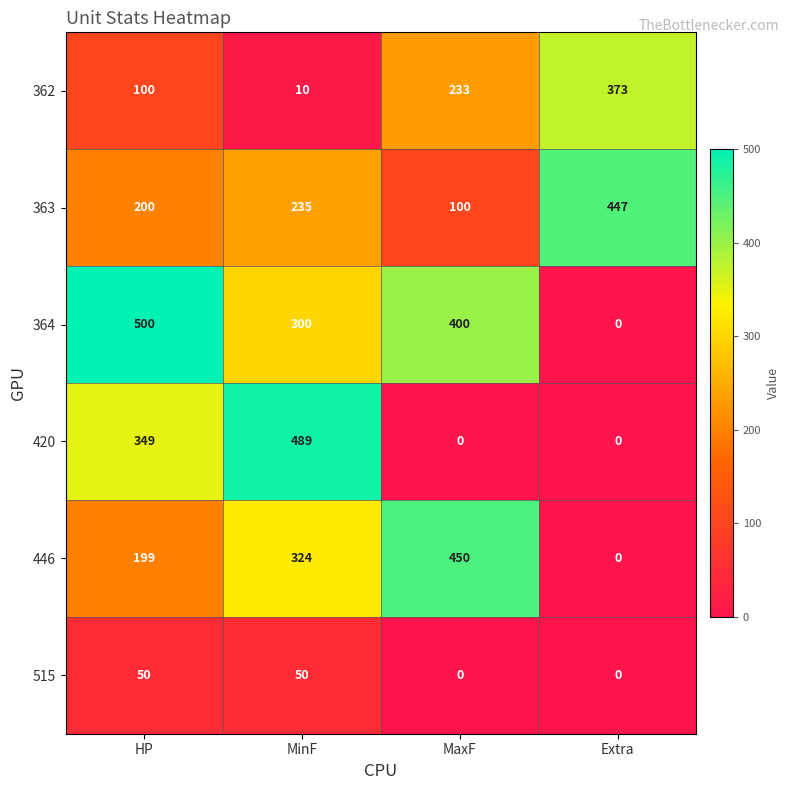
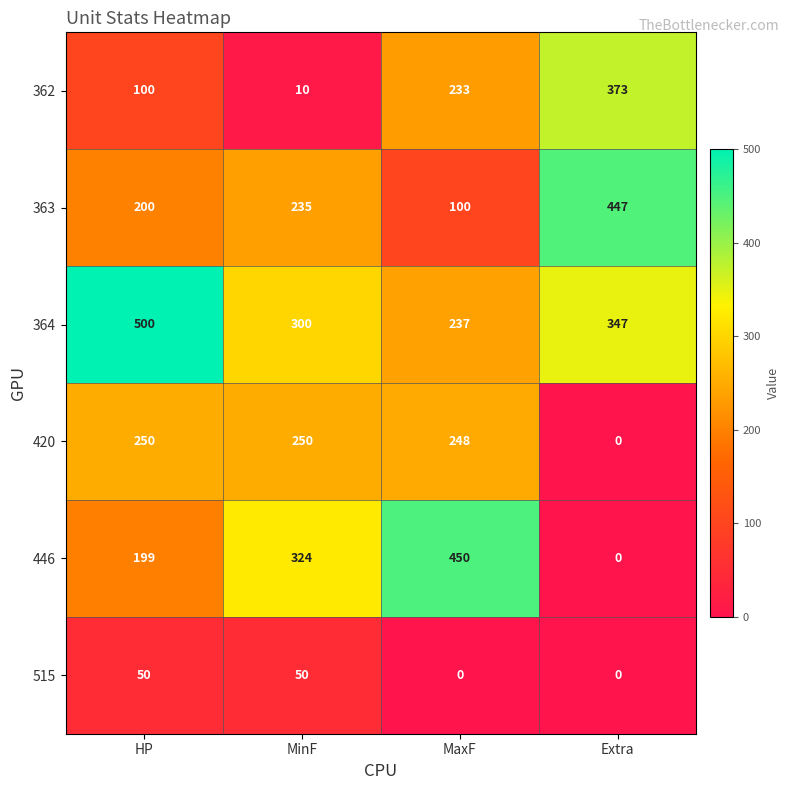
364, MaxF: 400 -> 237
364, Extra: 0 -> 347
420, HP: 349 -> 250
420, MinF: 489 -> 250
420, MaxF: 0 -> 248
